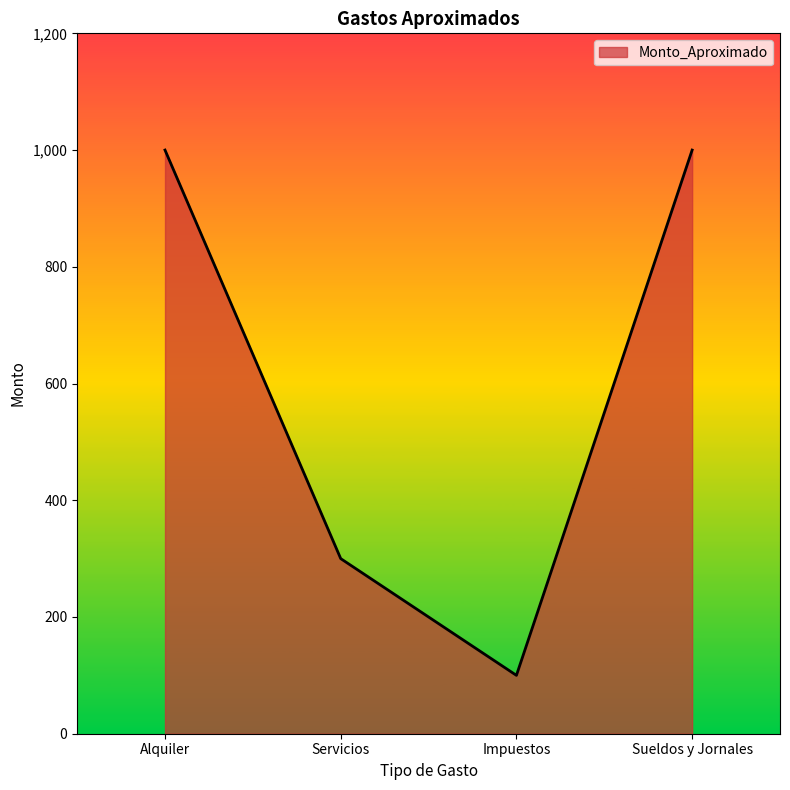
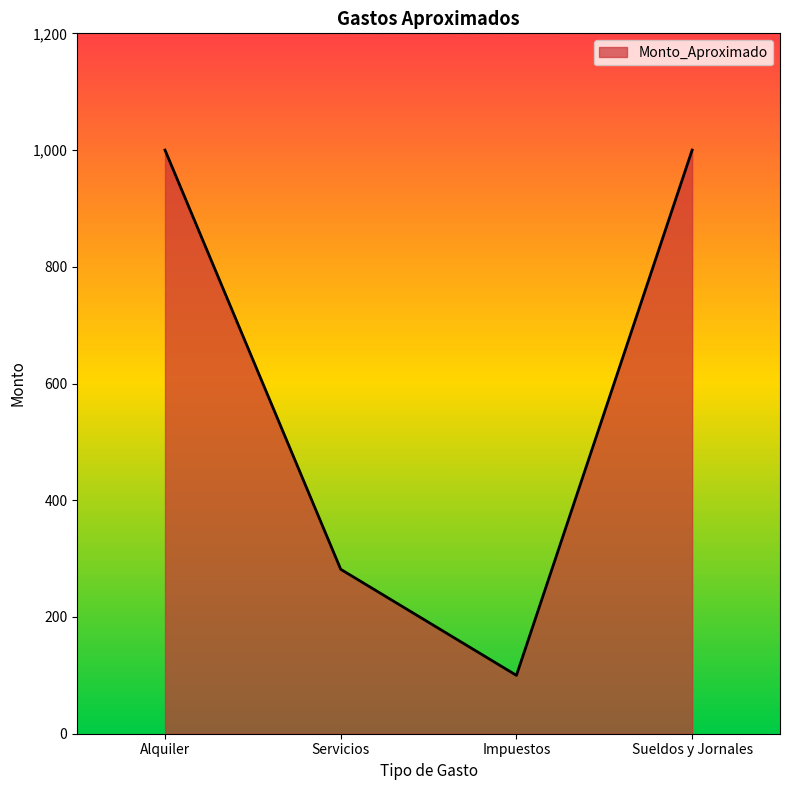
Servicios: 300 -> 280
